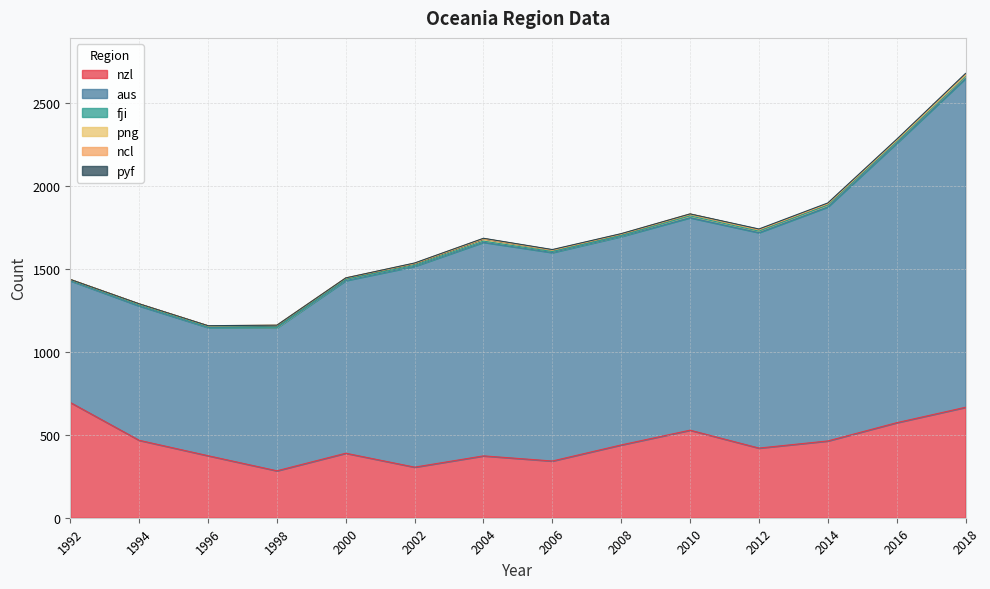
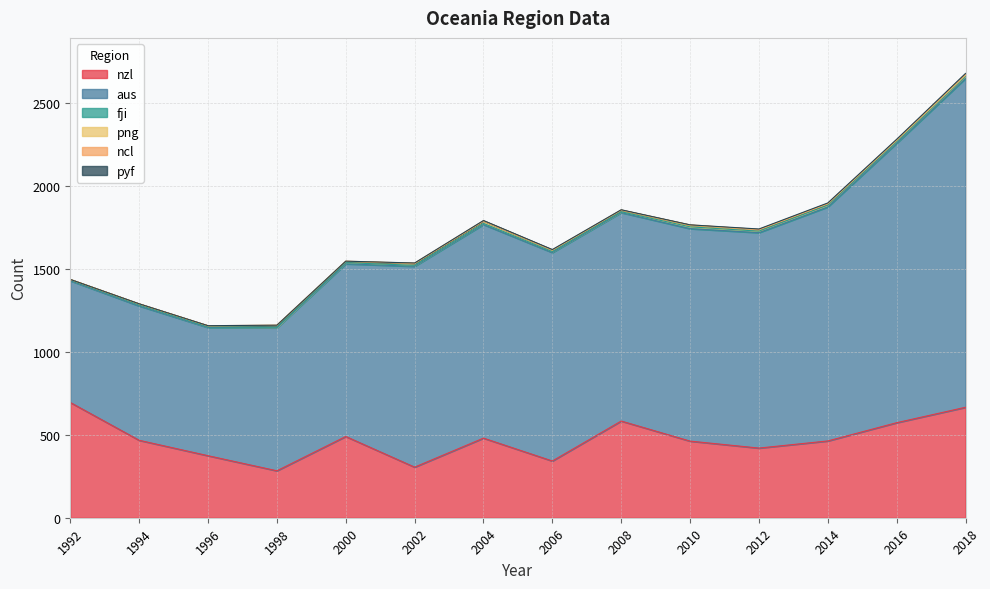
nzl, 2000: 390 -> 490
nzl, 2004: 370 -> 480
nzl, 2008: 440 -> 580
nzl, 2010: 530 -> 460
